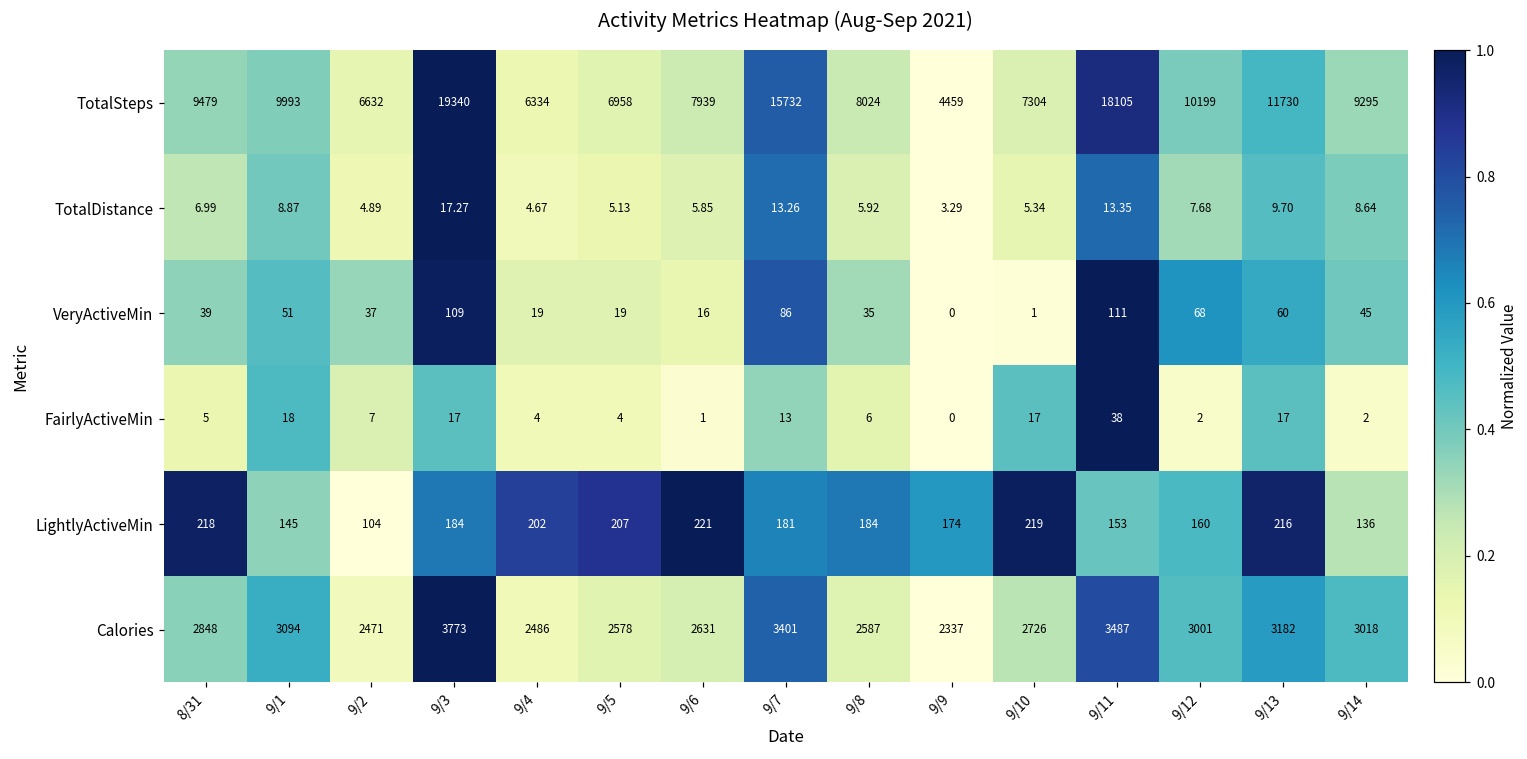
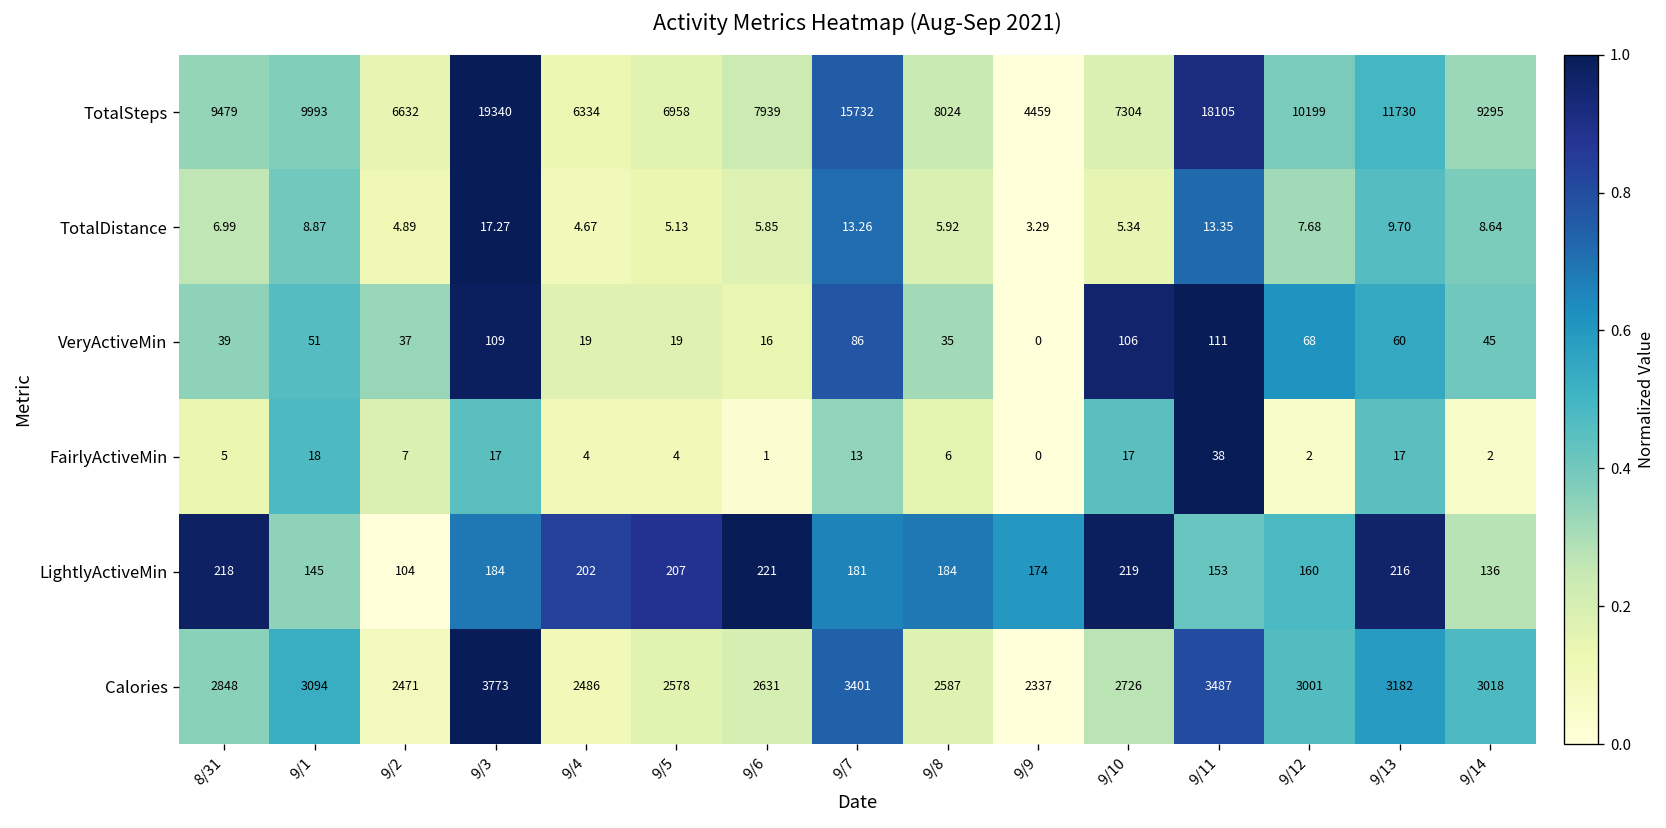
VeryActiveMin, 9/10: 1 -> 106
